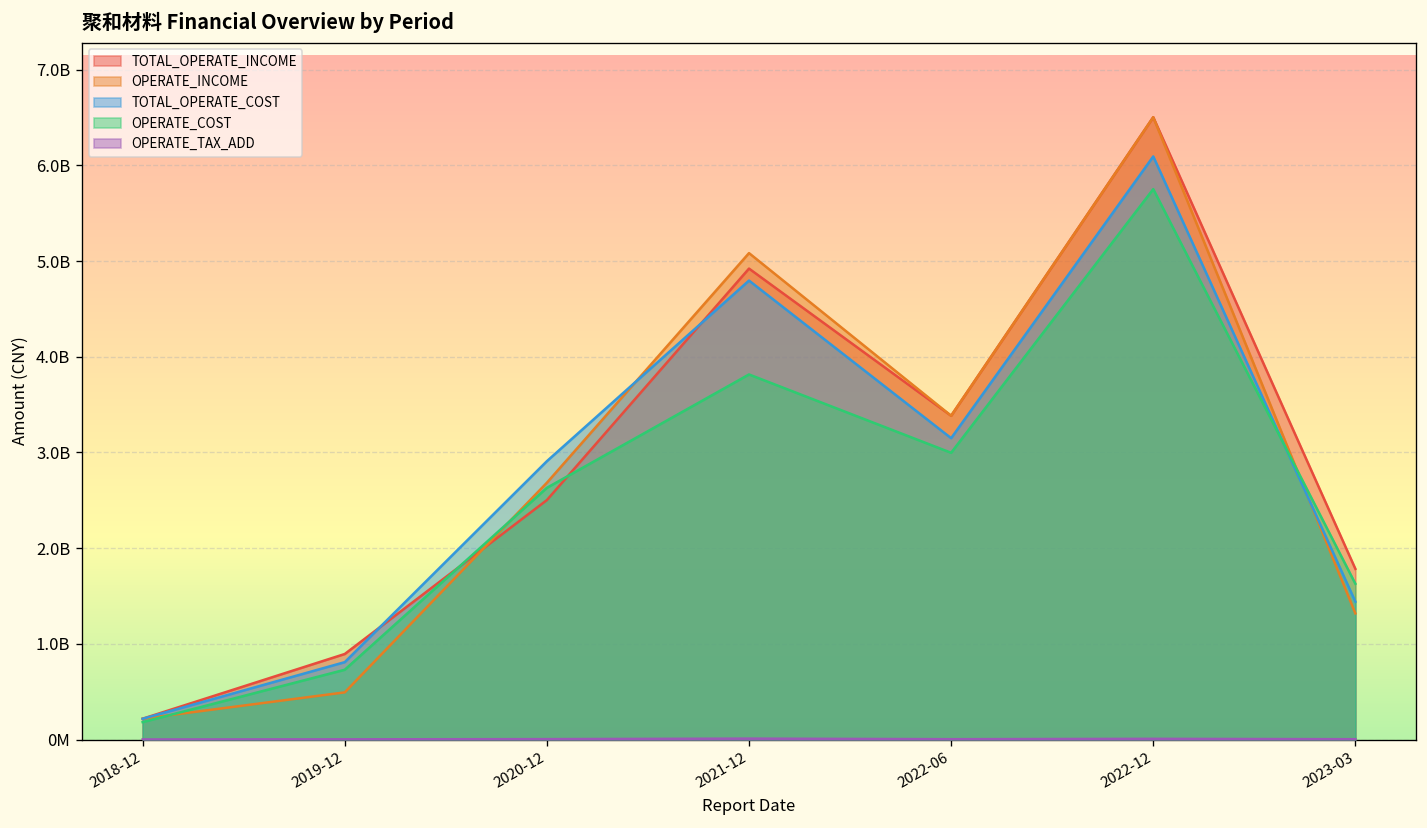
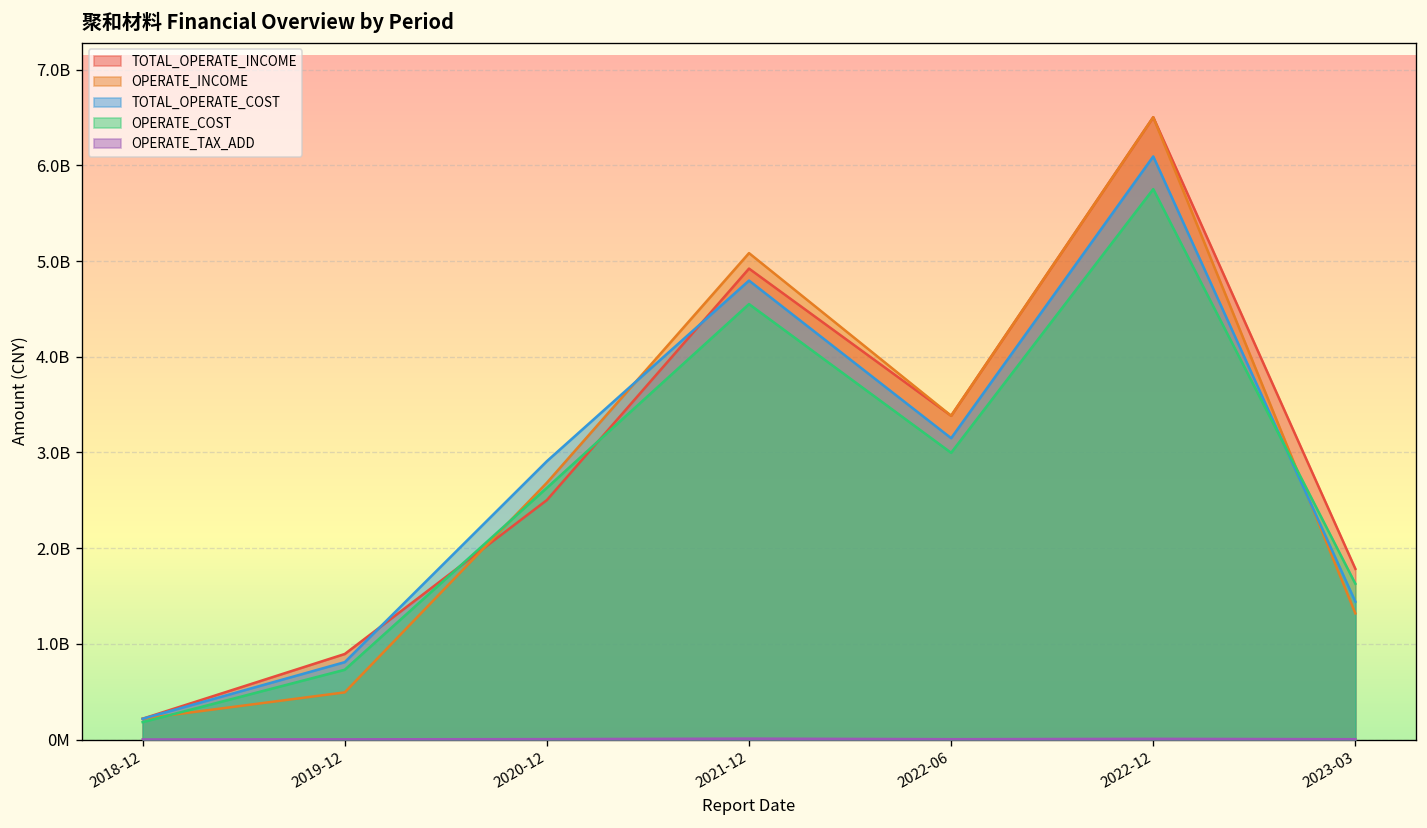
OPERATE_COST, 2021-12: 3800000000 -> 4600000000
